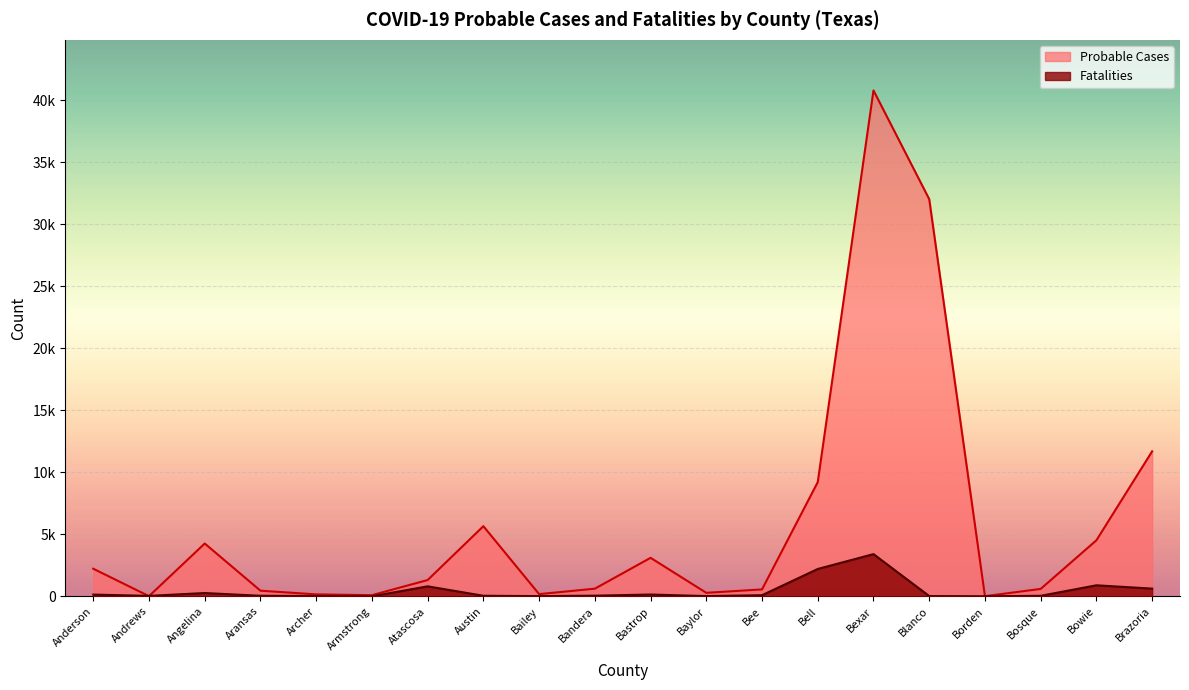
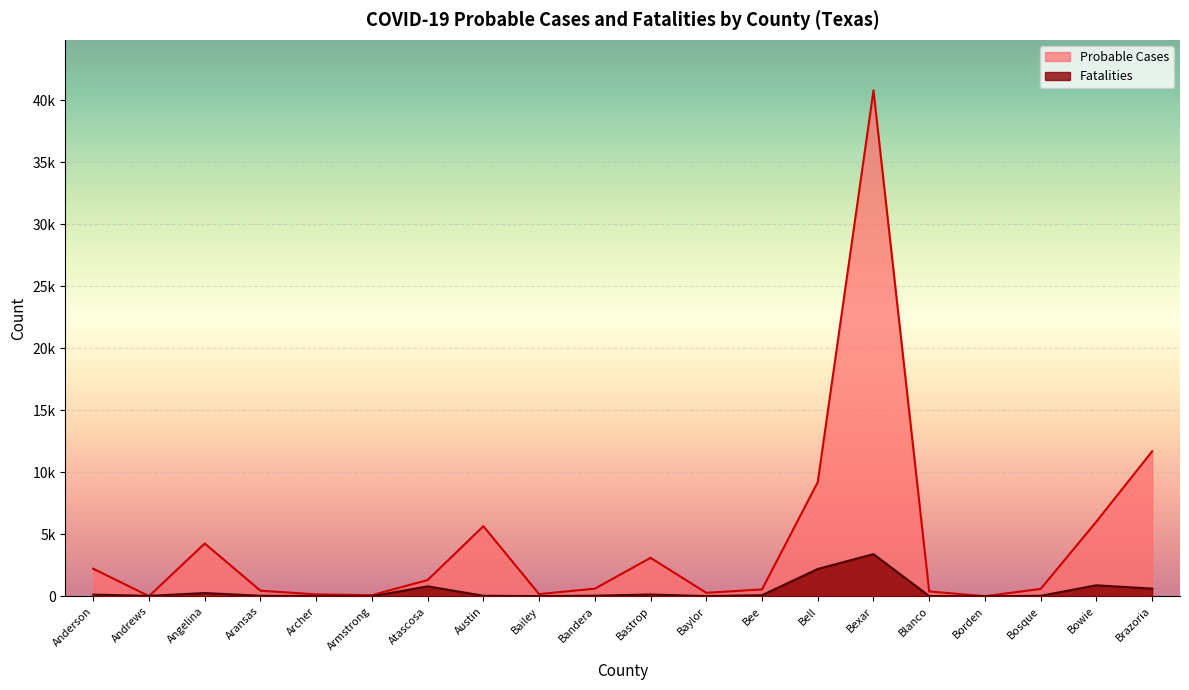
Probable Cases, Blanco: 32000 -> 400
Probable Cases, Bowie: 4500 -> 6000
